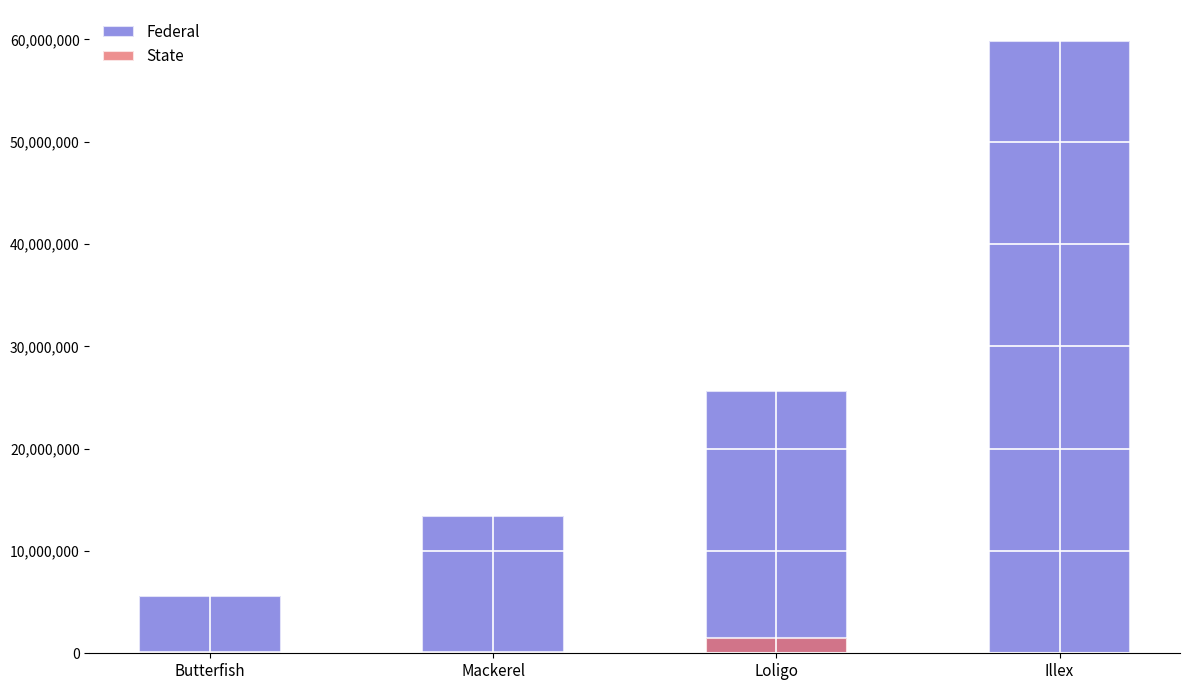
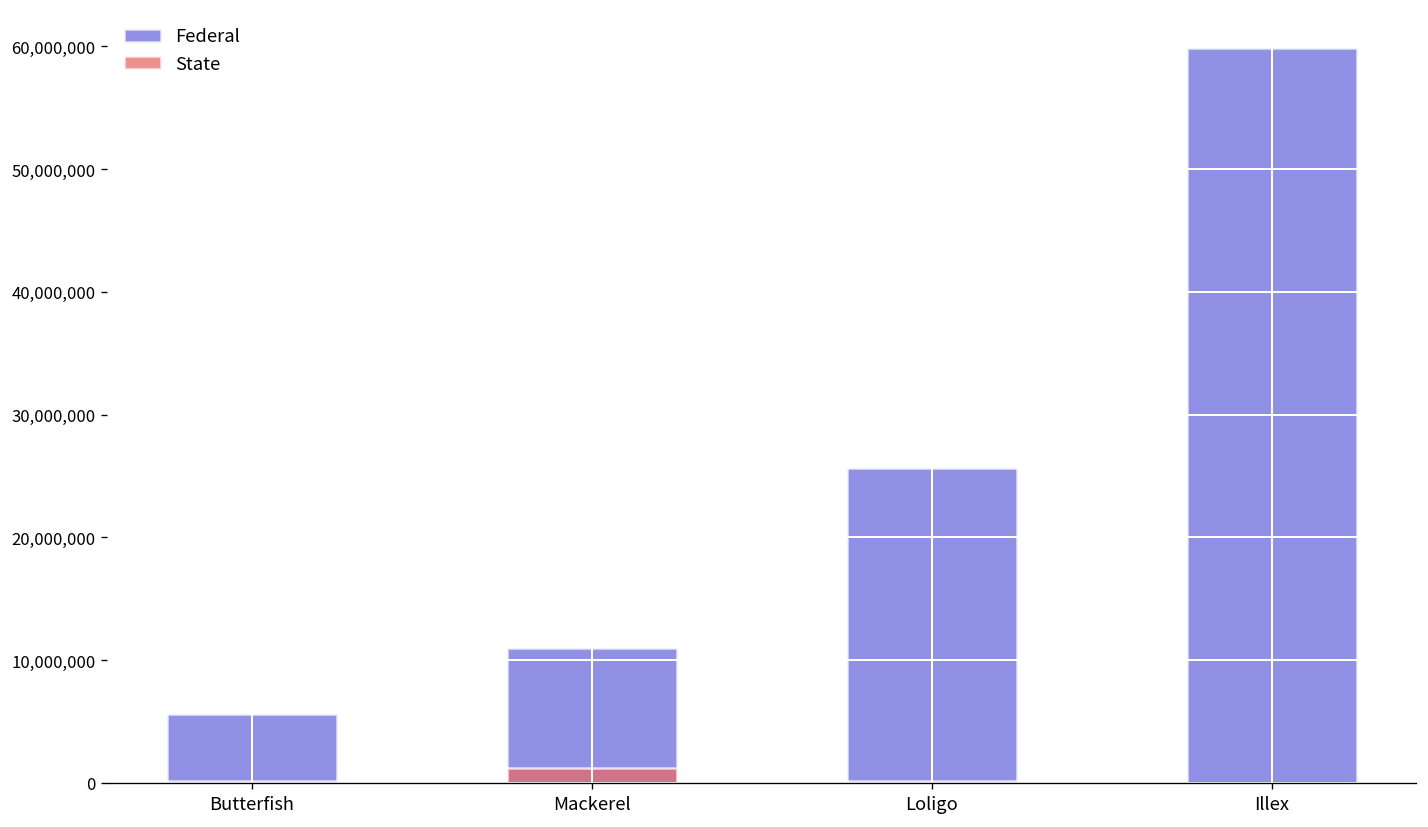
Federal, Mackerel: 13,400,000 -> 11,000,000
State, Mackerel: 100,000 -> 1,200,000
State, Loligo: 1,500,000 -> 200,000
